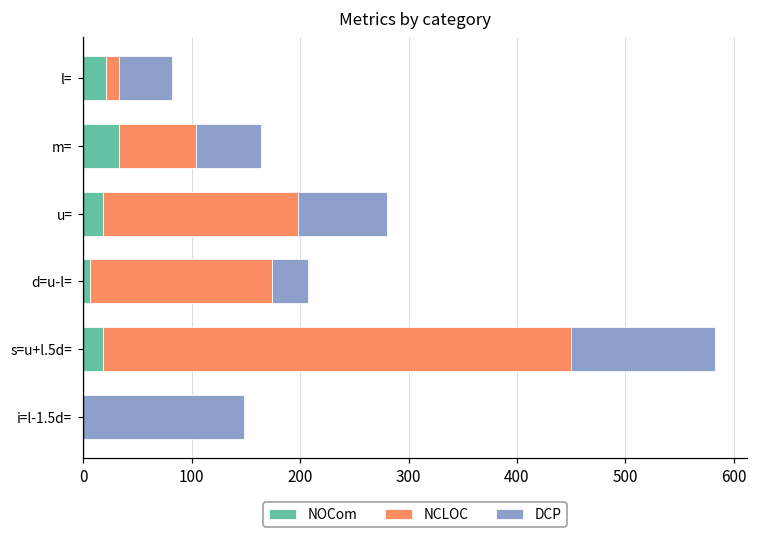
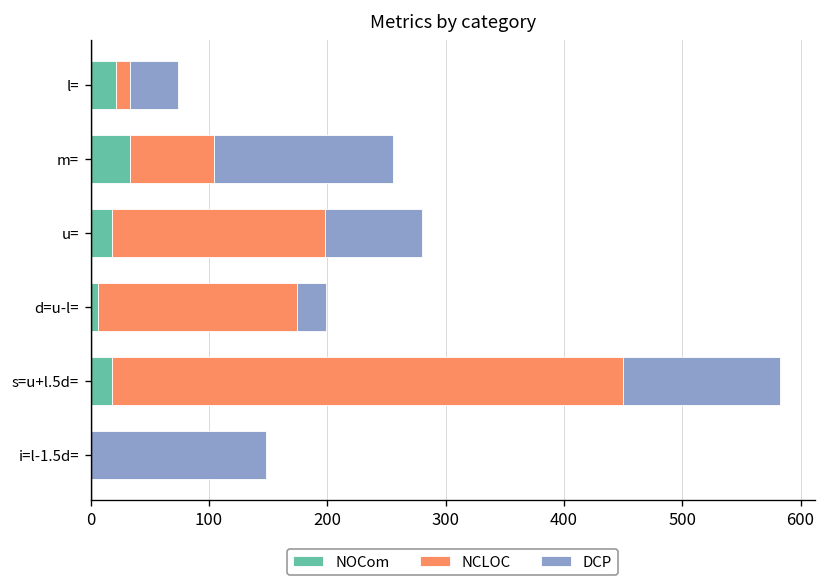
DCP, l=: 50 -> 40
DCP, m=: 60 -> 150
DCP, d=u-l=: 30 -> 20
